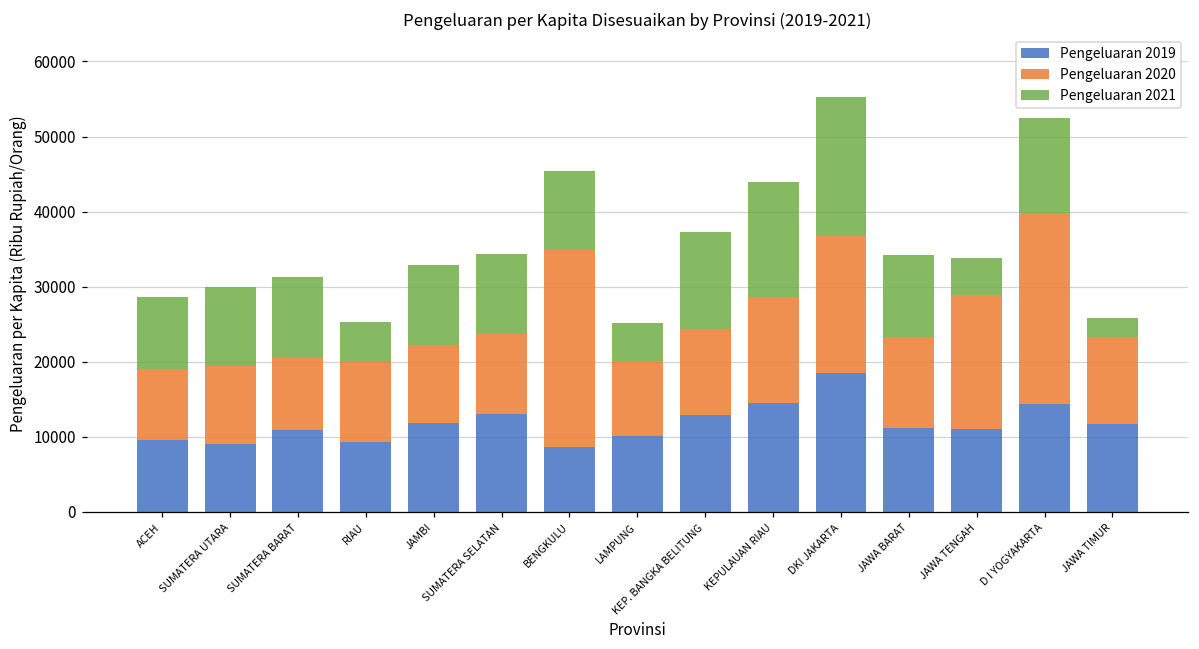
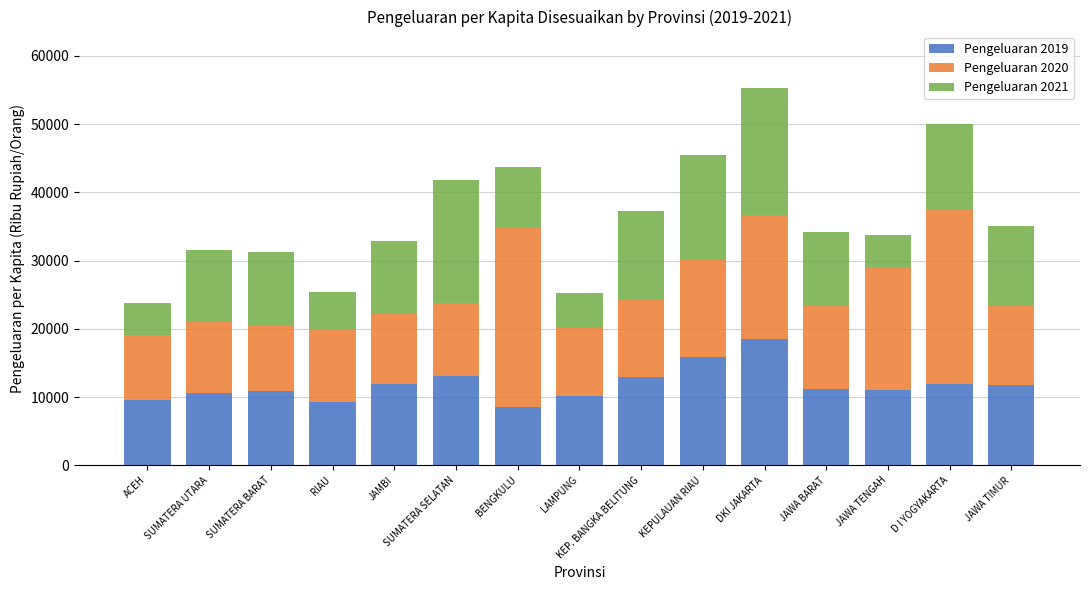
Pengeluaran 2021, ACEH: 10000 -> 5000
Pengeluaran 2019, SUMATERA UTARA: 9000 -> 11000
Pengeluaran 2021, SUMATERA SELATAN: 11000 -> 18000
Pengeluaran 2021, BENGKULU: 10000 -> 9000
Pengeluaran 2019, KEPULAUAN RIAU: 14000 -> 16000
Pengeluaran 2019, D I YOGYAKARTA: 14000 -> 12000
Pengeluaran 2021, JAWA TIMUR: 2000 -> 12000
